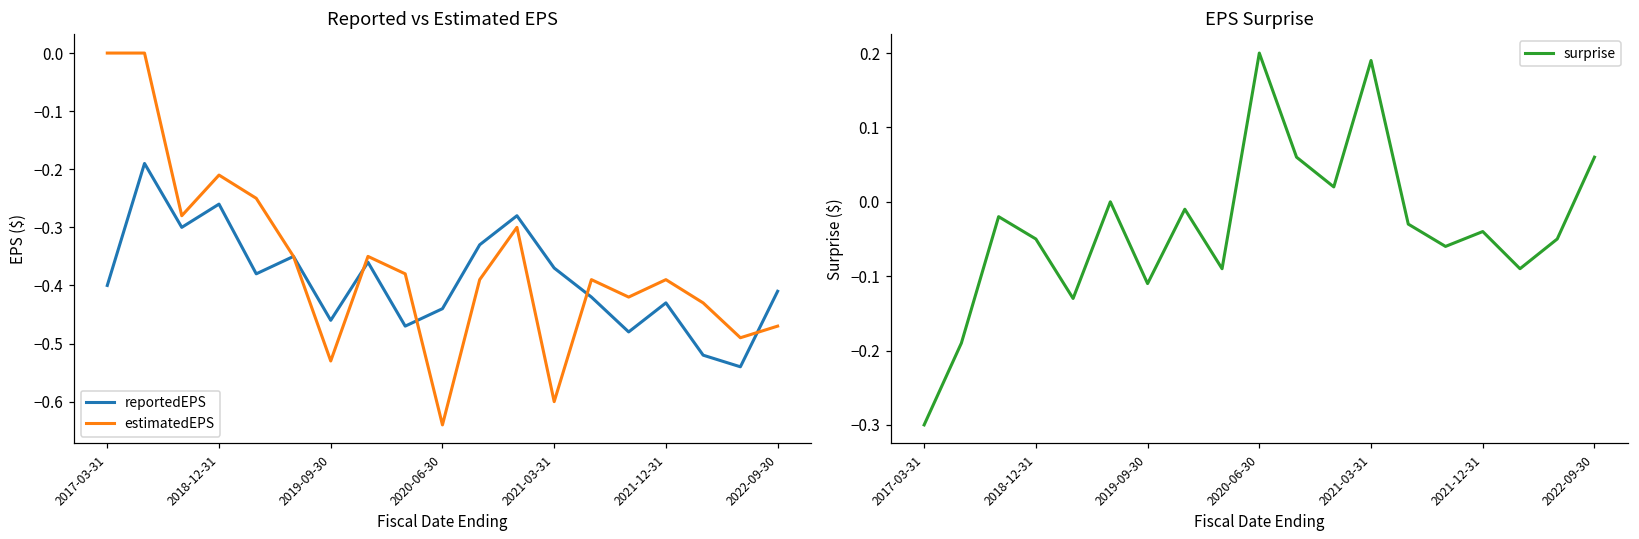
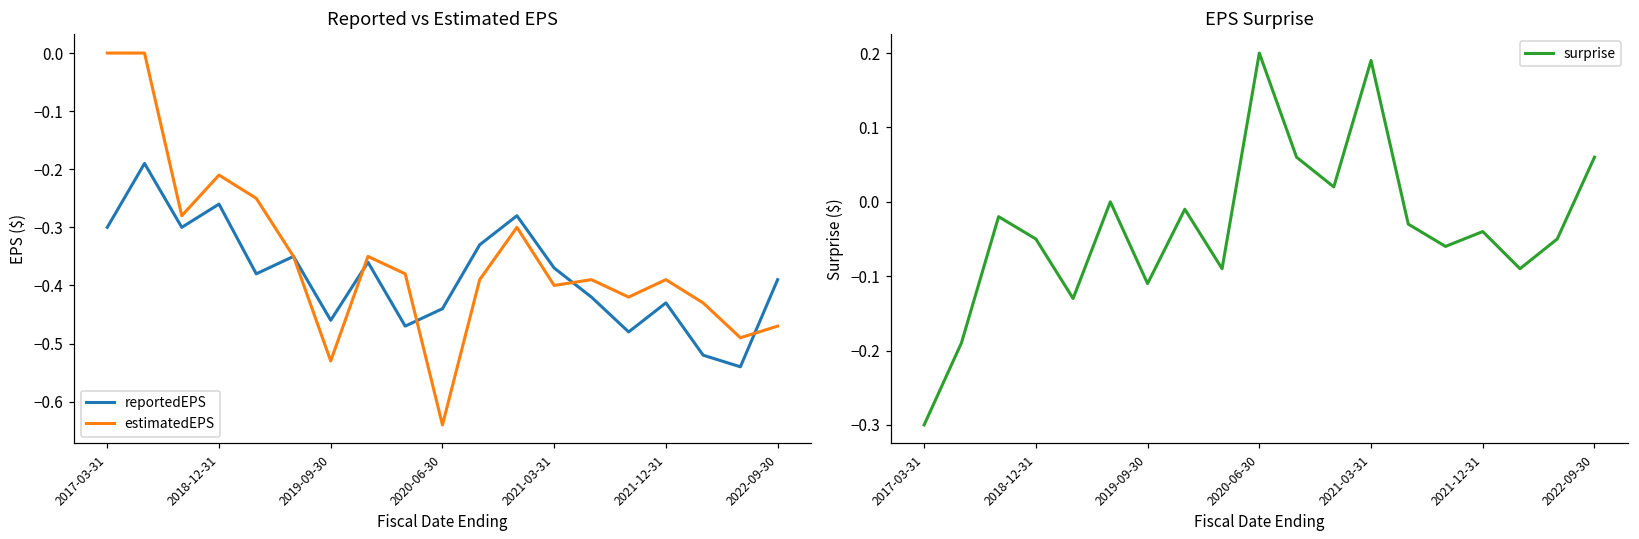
Reported vs Estimated EPS, reportedEPS, 2017-03-31: -0.4 -> -0.3
Reported vs Estimated EPS, estimatedEPS, 2021-03-31: -0.6 -> -0.4
Reported vs Estimated EPS, reportedEPS, 2022-09-30: -0.41 -> -0.39
